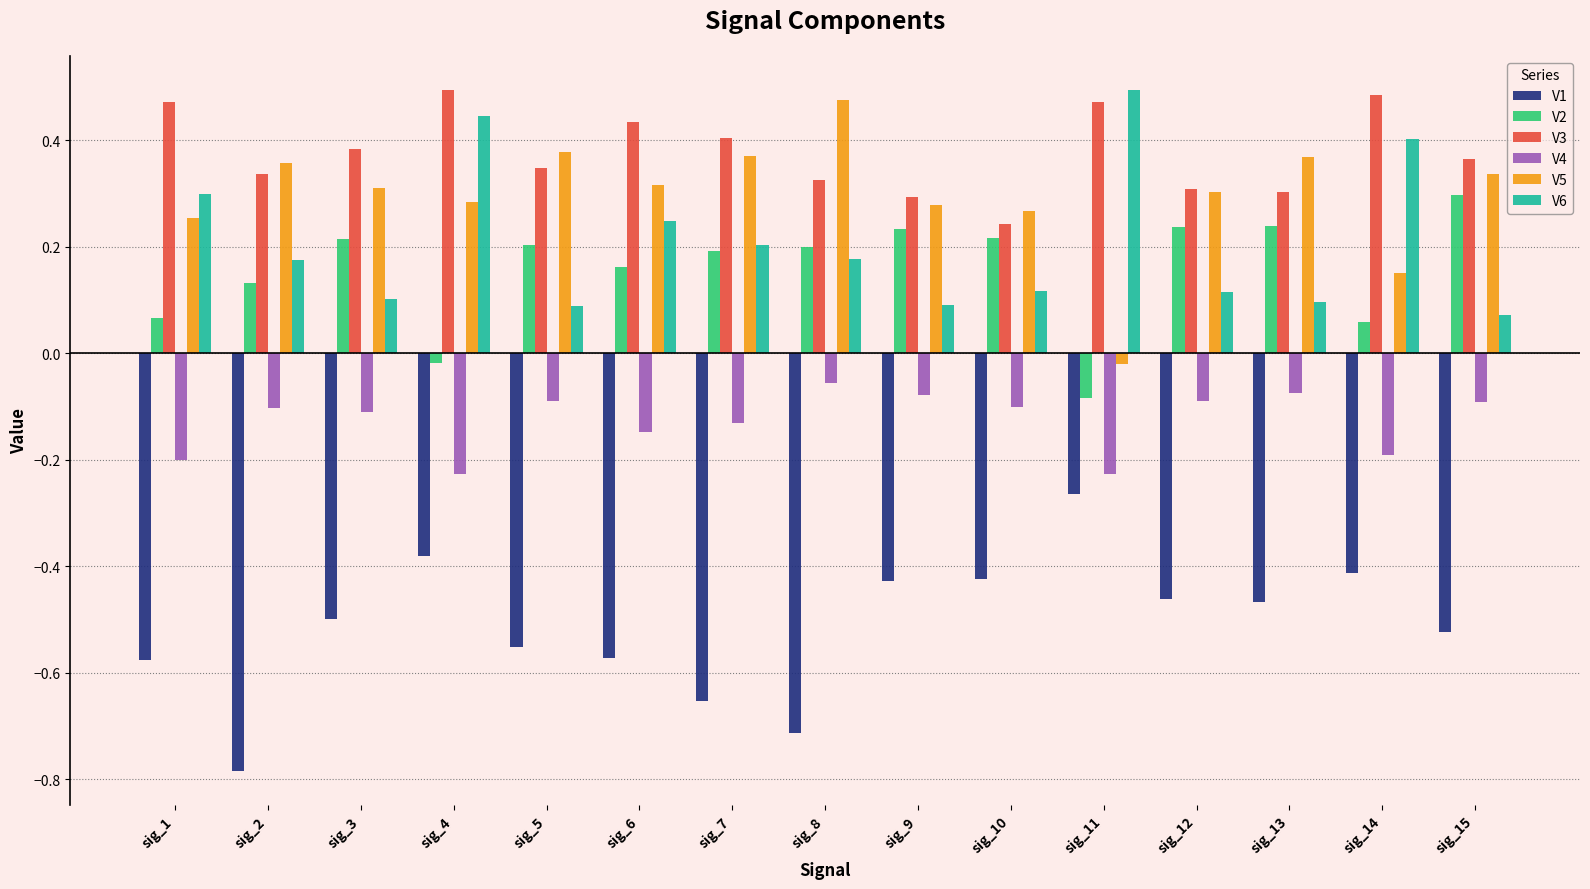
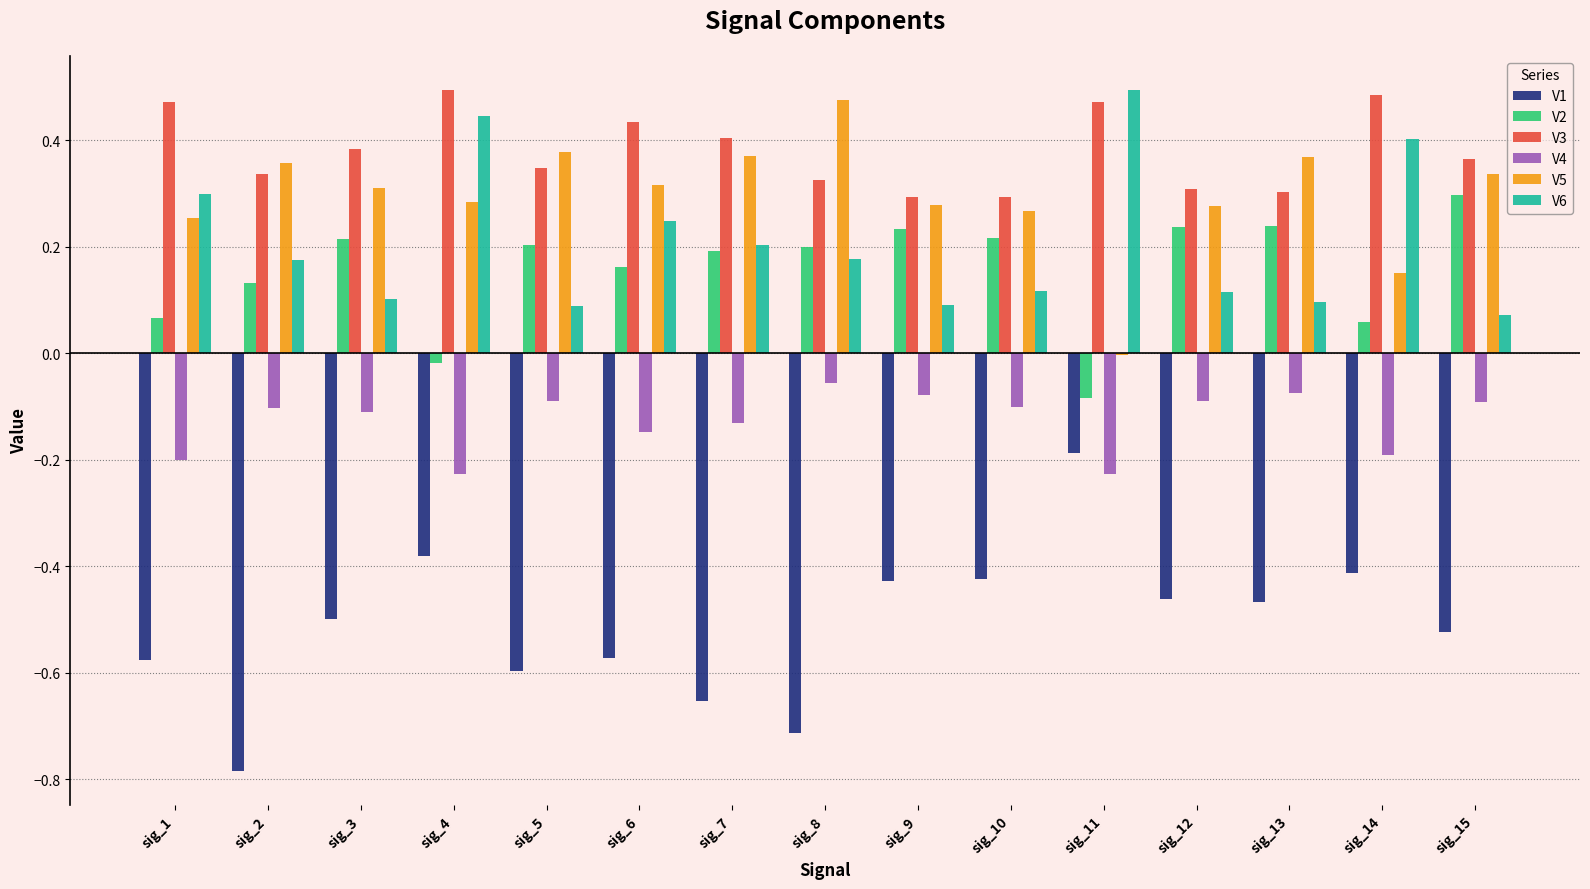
V1, sig_5: -0.55 -> -0.60
V3, sig_10: 0.24 -> 0.29
V1, sig_11: -0.26 -> -0.19
V5, sig_11: -0.02 -> 0.00
V5, sig_12: 0.30 -> 0.28
